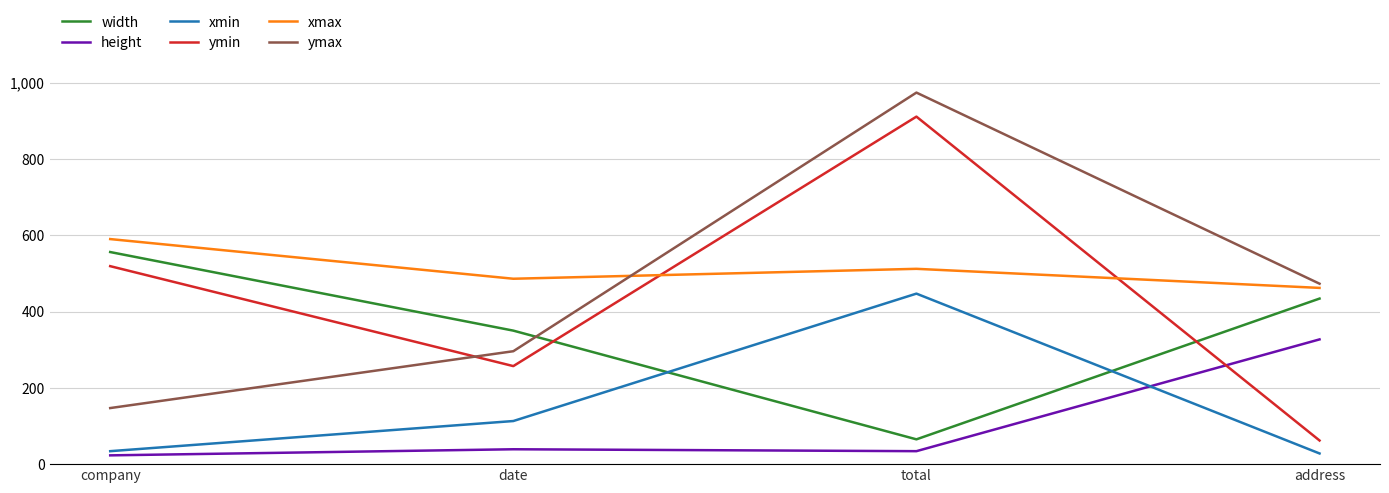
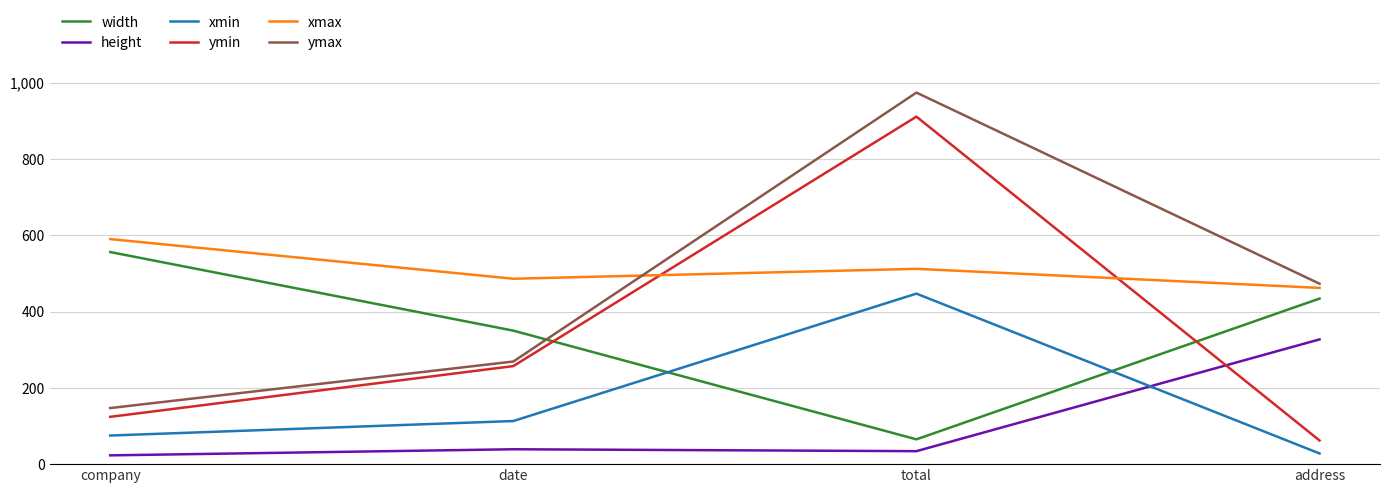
xmin, company: 30 -> 80
ymin, company: 520 -> 120
ymax, date: 300 -> 270
